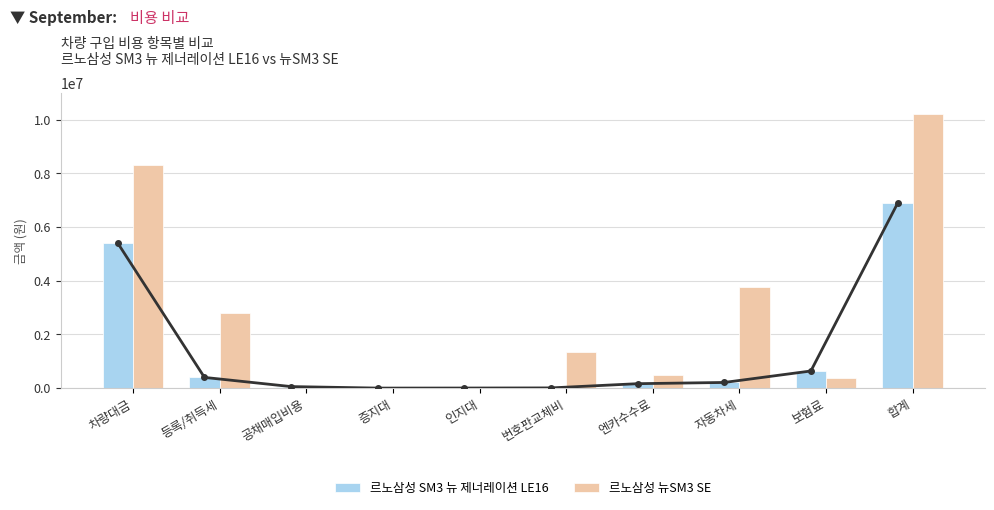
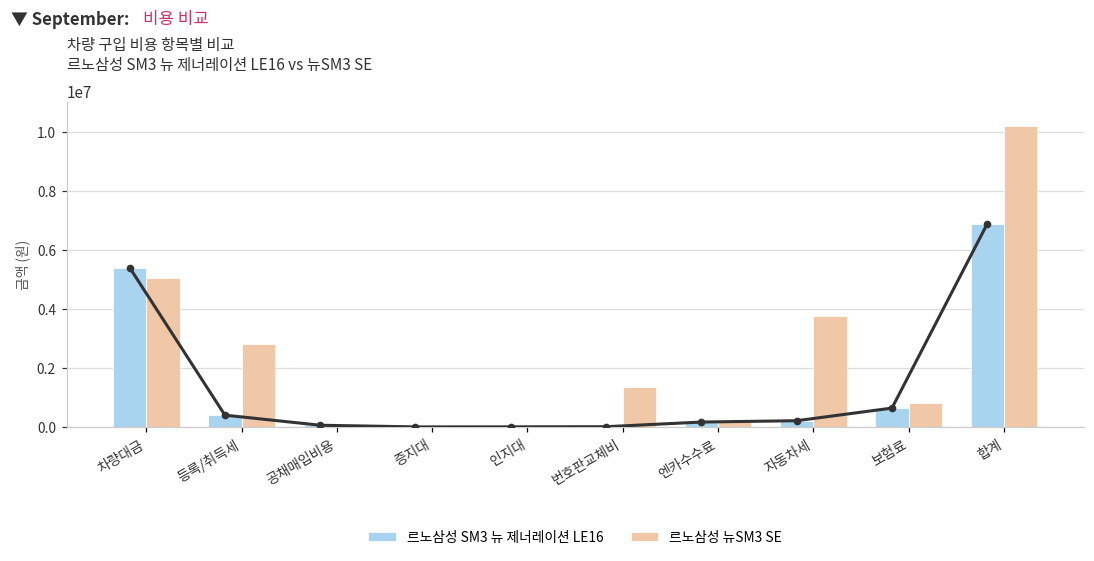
르노삼성 뉴SM3 SE, 차량대금: 8300000 -> 5100000
르노삼성 뉴SM3 SE, 엔카수수료: 500000 -> 200000
르노삼성 뉴SM3 SE, 보험료: 400000 -> 800000
